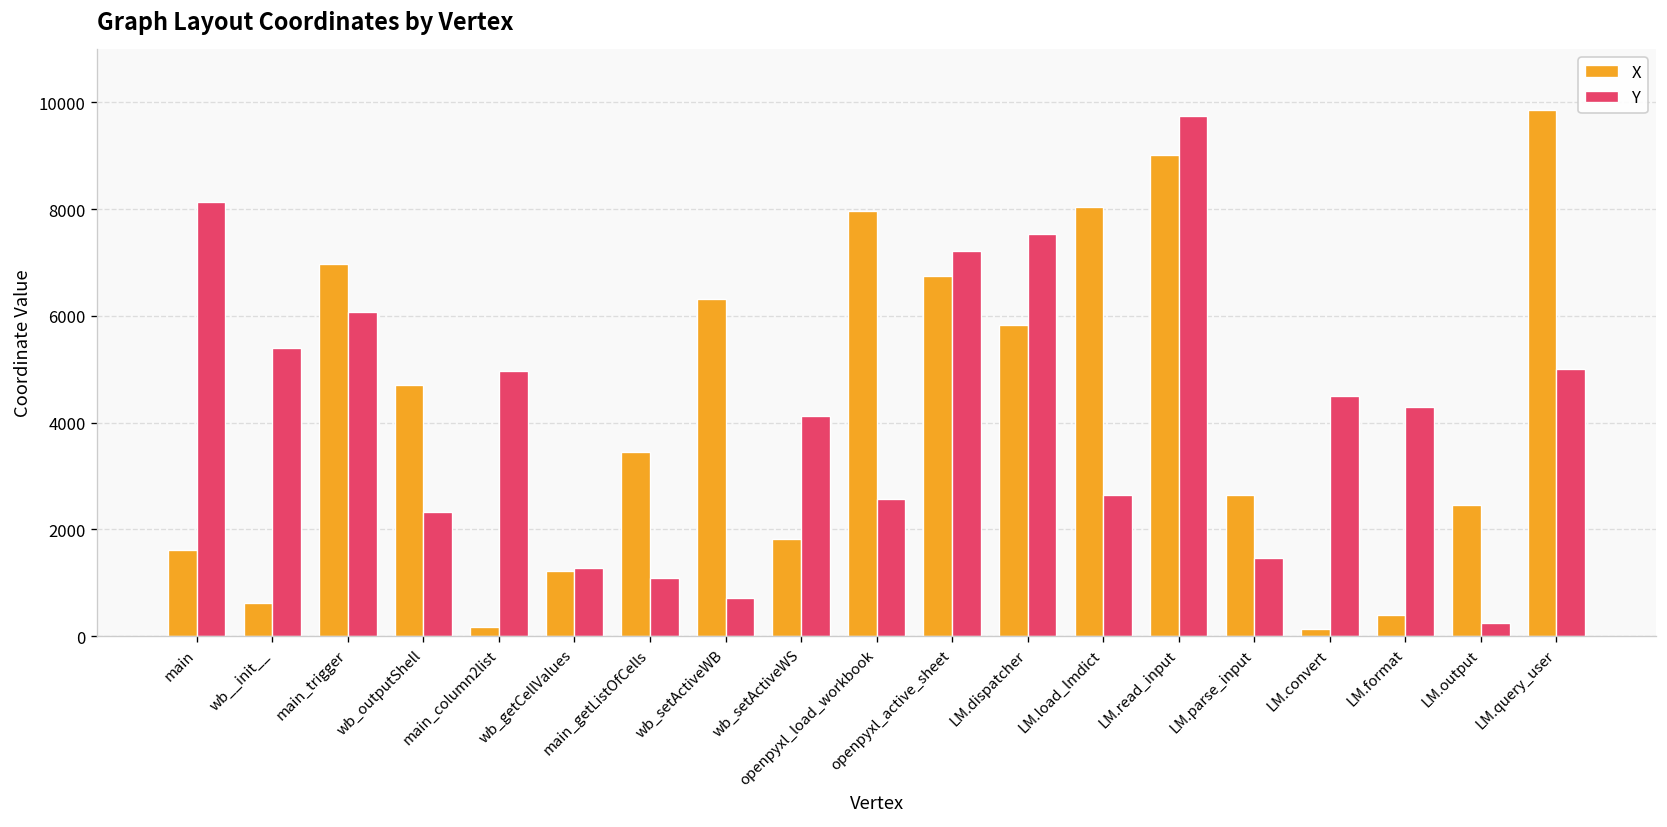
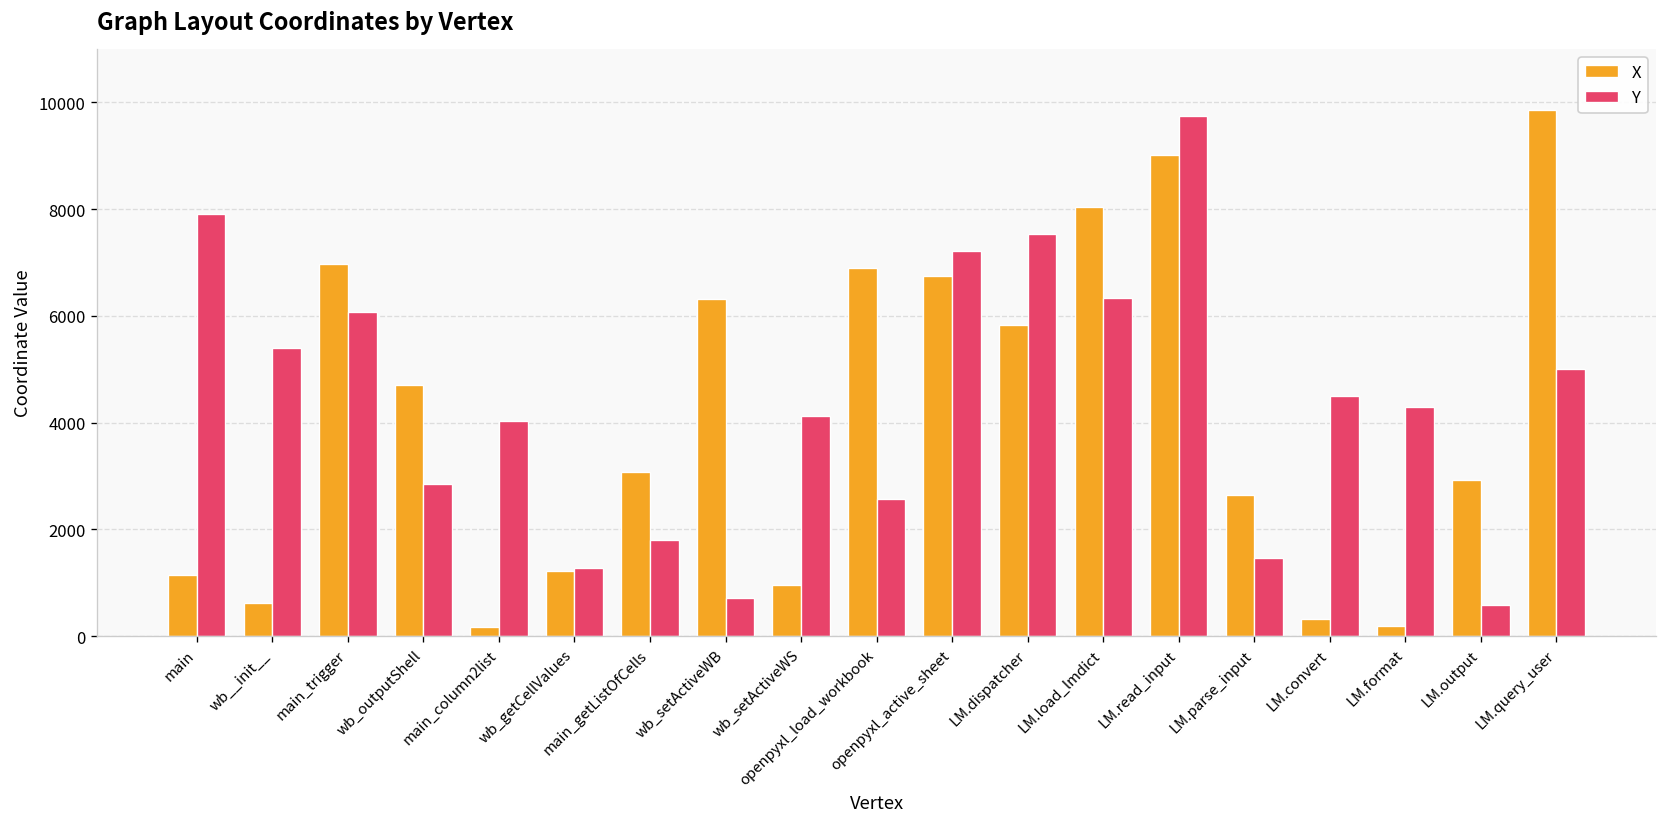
X, main: 1600 -> 1100
Y, main: 8100 -> 7900
Y, wb_outputShell: 2300 -> 2800
Y, main_column2list: 5000 -> 4000
X, main_getListOfCells: 3500 -> 3100
Y, main_getListOfCells: 1100 -> 1800
X, wb_setActiveWS: 1800 -> 1000
X, openpyxl_load_workbook: 8000 -> 6900
Y, LM.load_lmdict: 2600 -> 6300
X, LM.convert: 100 -> 300
X, LM.format: 400 -> 200
X, LM.output: 2500 -> 2900
Y, LM.output: 300 -> 600
